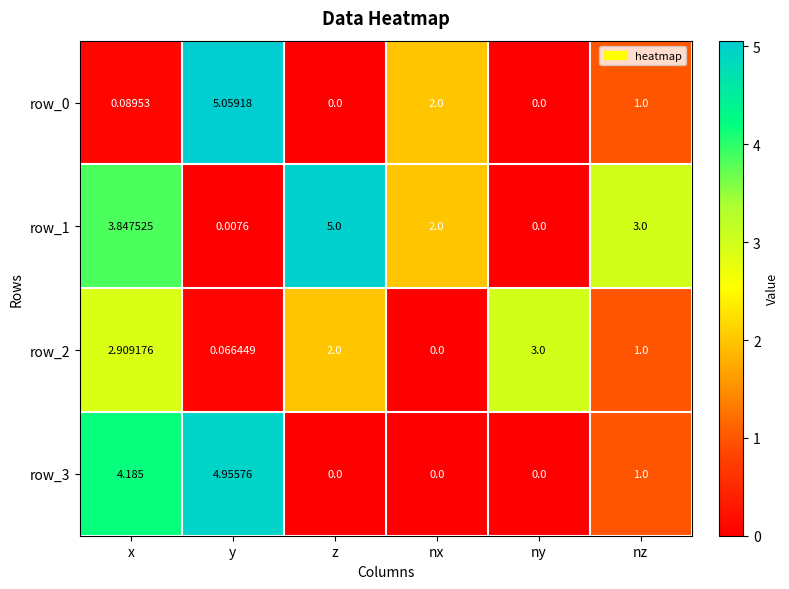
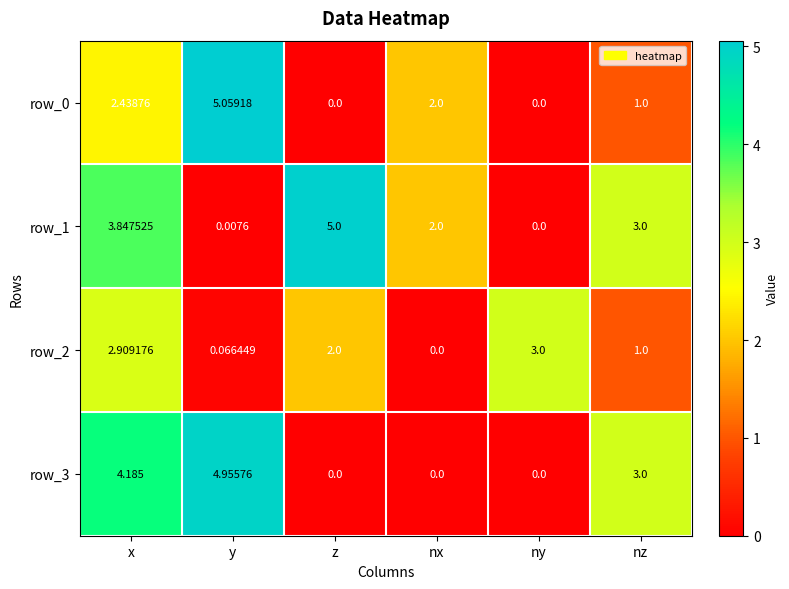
row_0, x: 0.08953 -> 2.43876
row_3, nz: 1.0 -> 3.0
